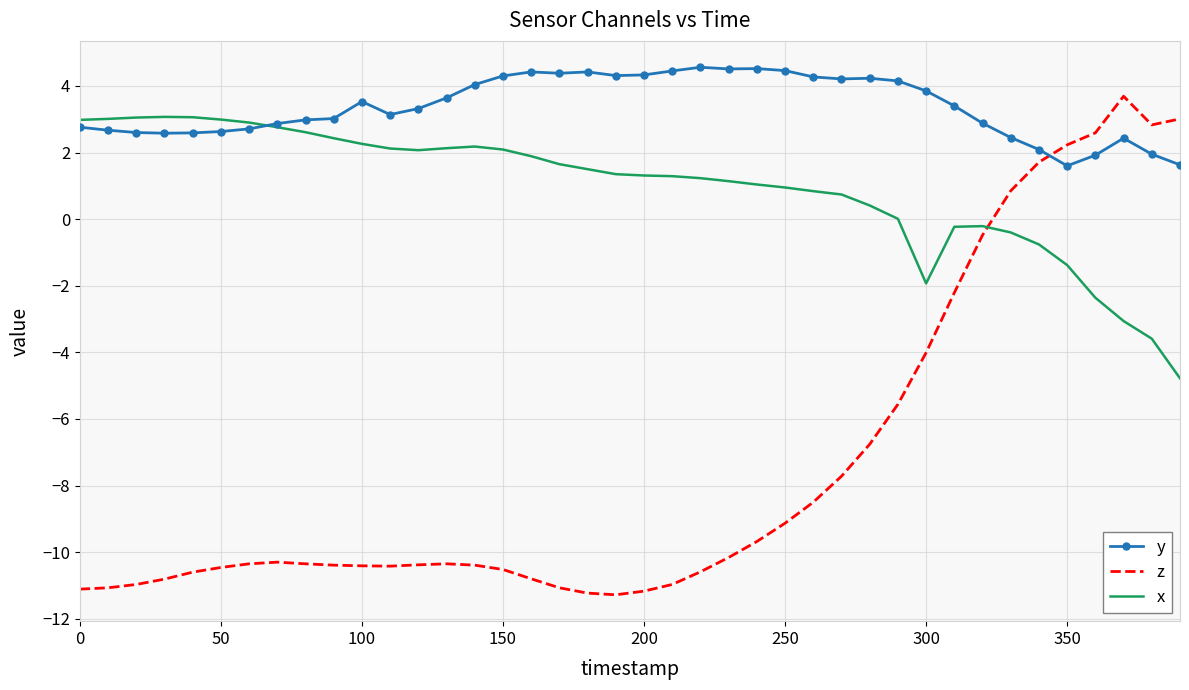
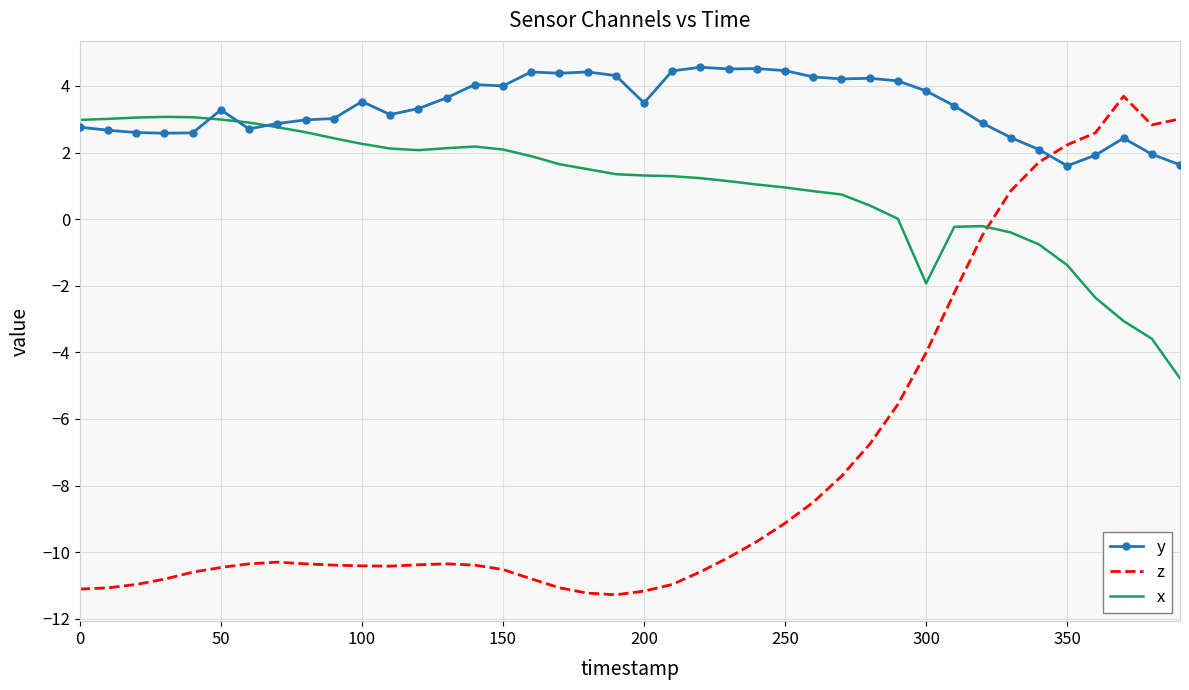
y, 50: 2.6 -> 3.3
y, 150: 4.3 -> 4.0
y, 200: 4.3 -> 3.5
